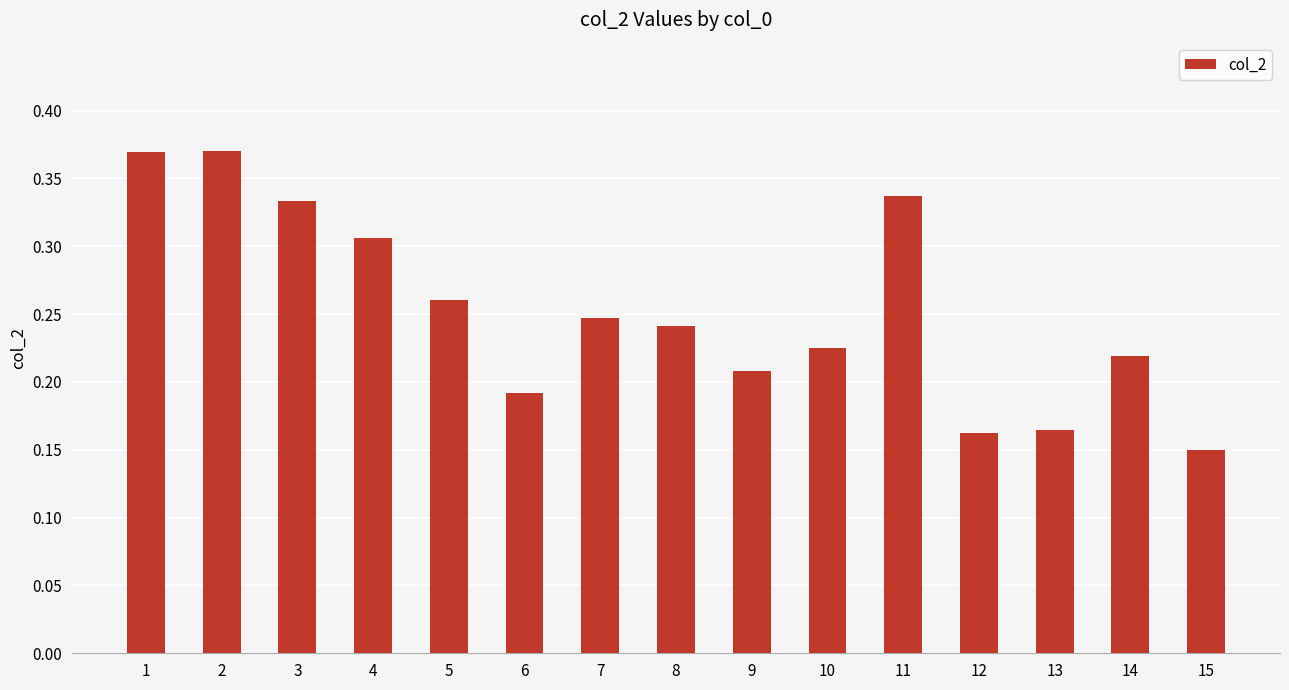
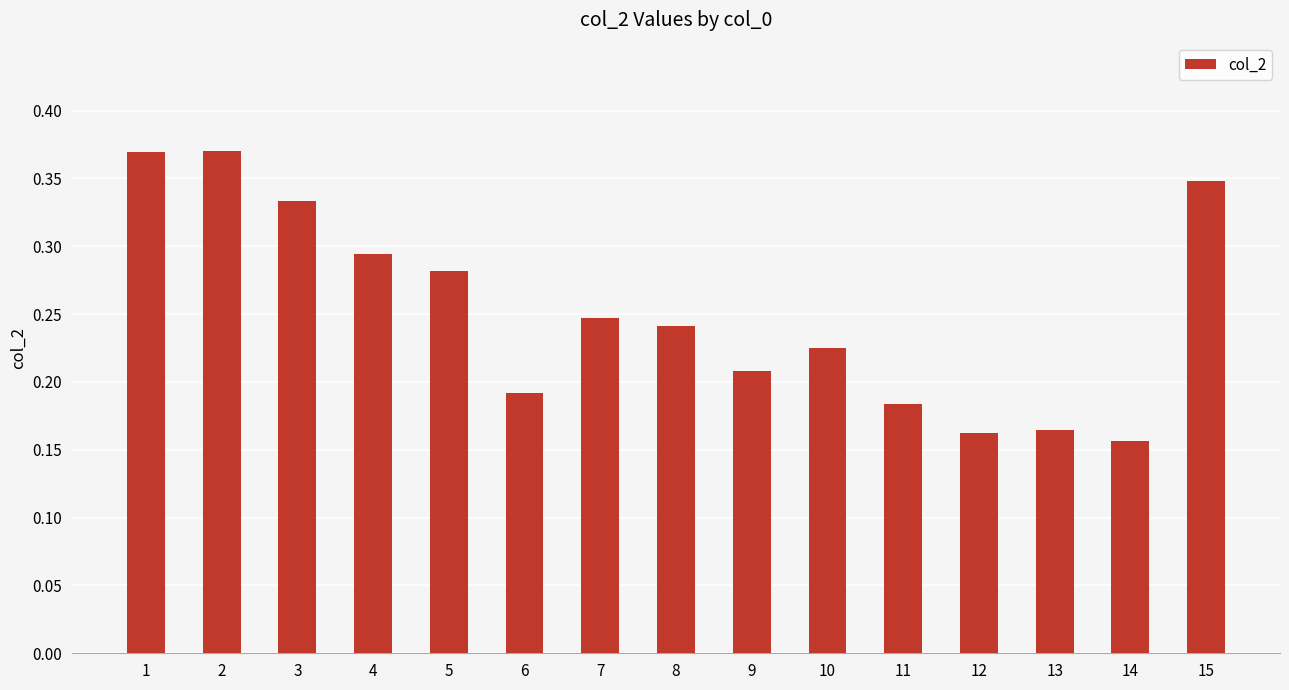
4: 0.306 -> 0.294
5: 0.260 -> 0.282
11: 0.337 -> 0.184
14: 0.219 -> 0.157
15: 0.150 -> 0.348
